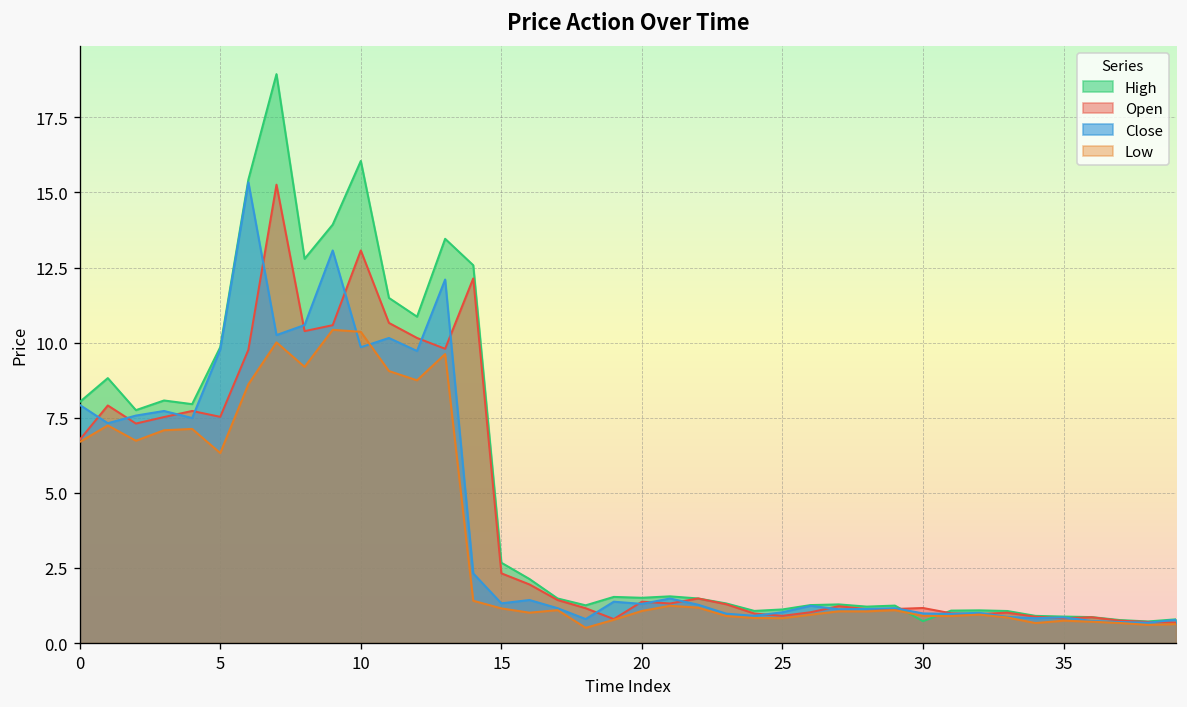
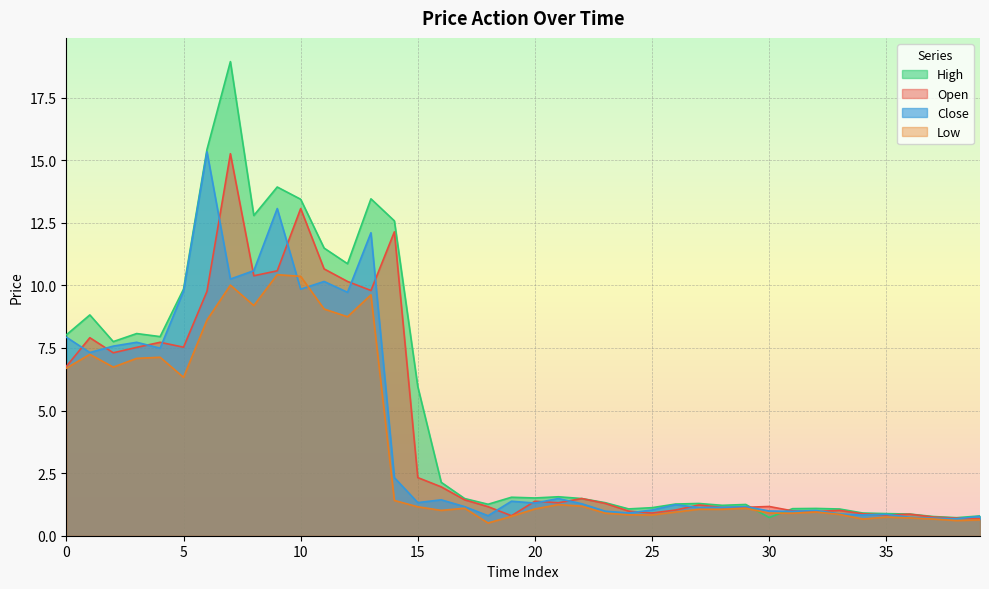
High, 10: 16.0 -> 13.4
High, 15: 2.7 -> 6.0
